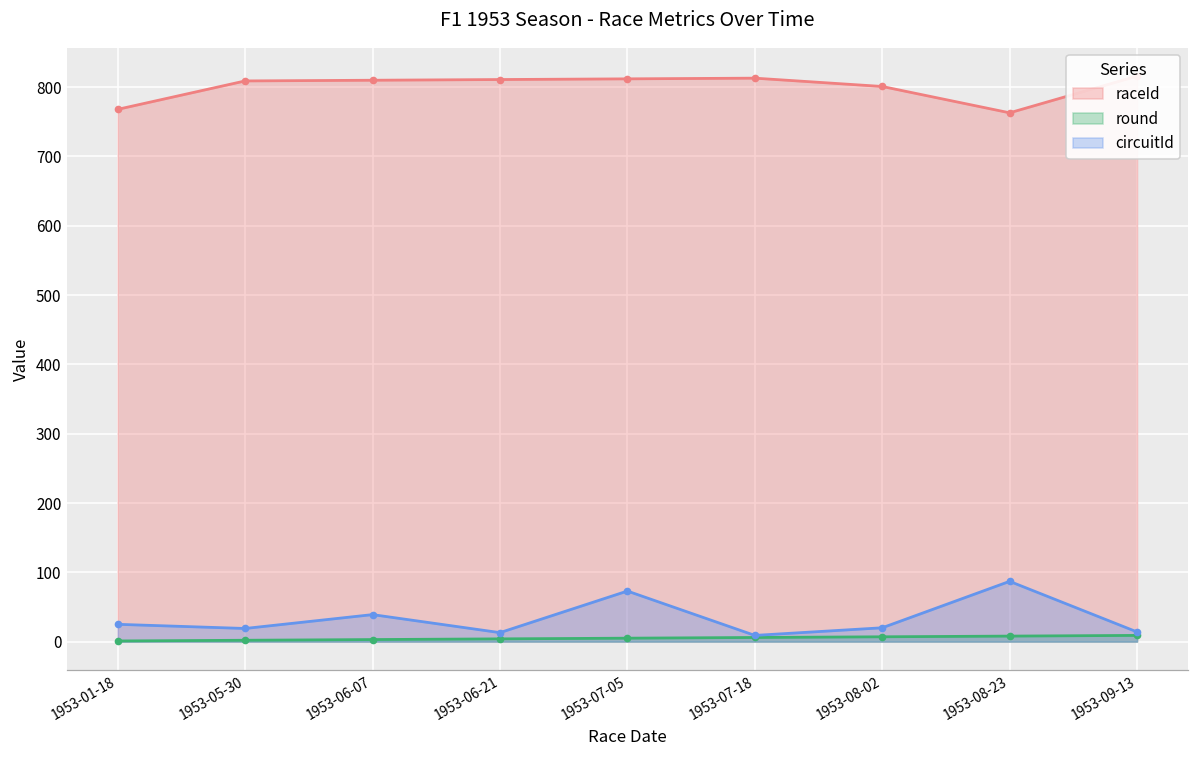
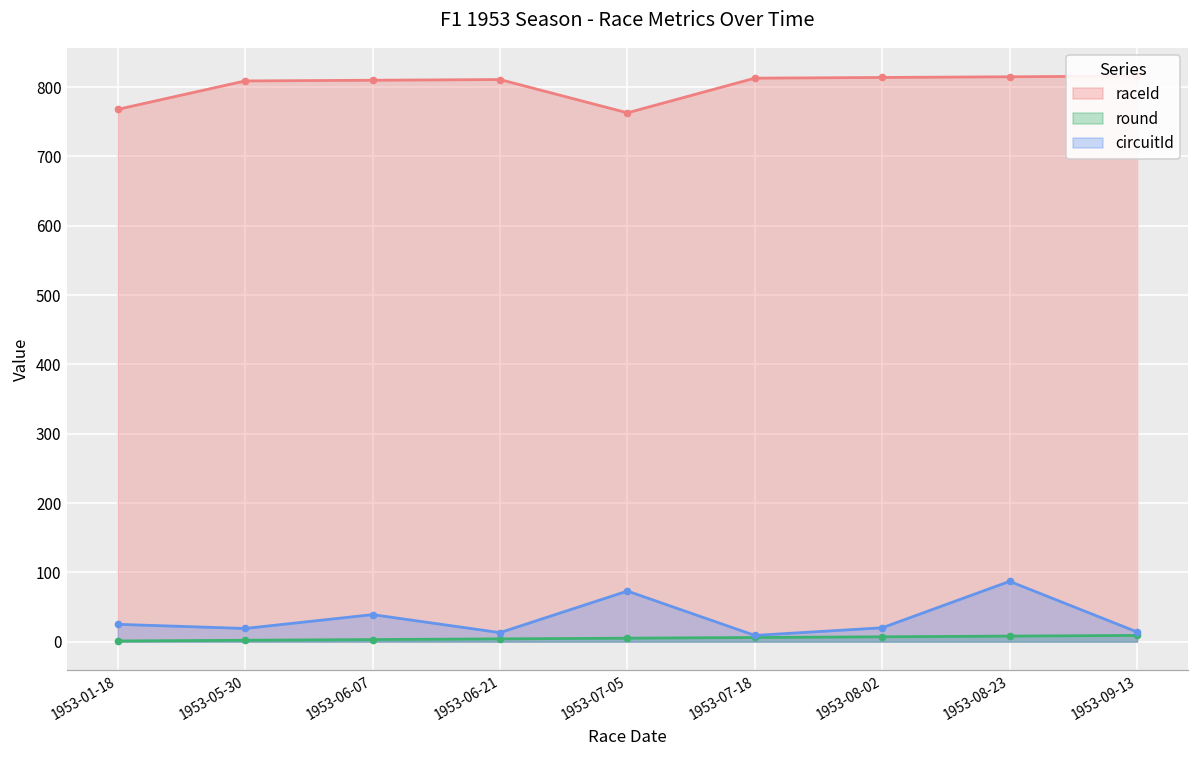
raceId, 1953-07-05: 810 -> 760
raceId, 1953-08-02: 800 -> 810
raceId, 1953-08-23: 760 -> 820
